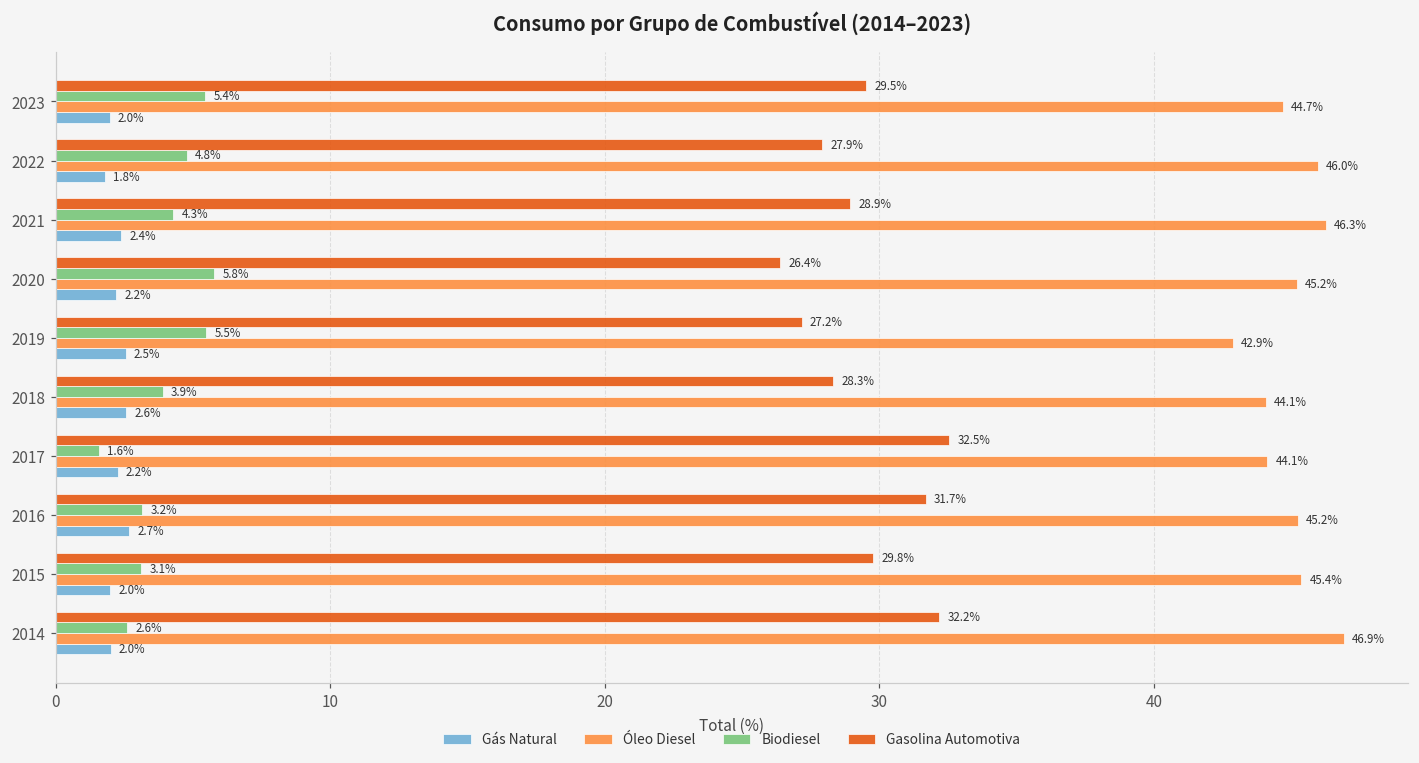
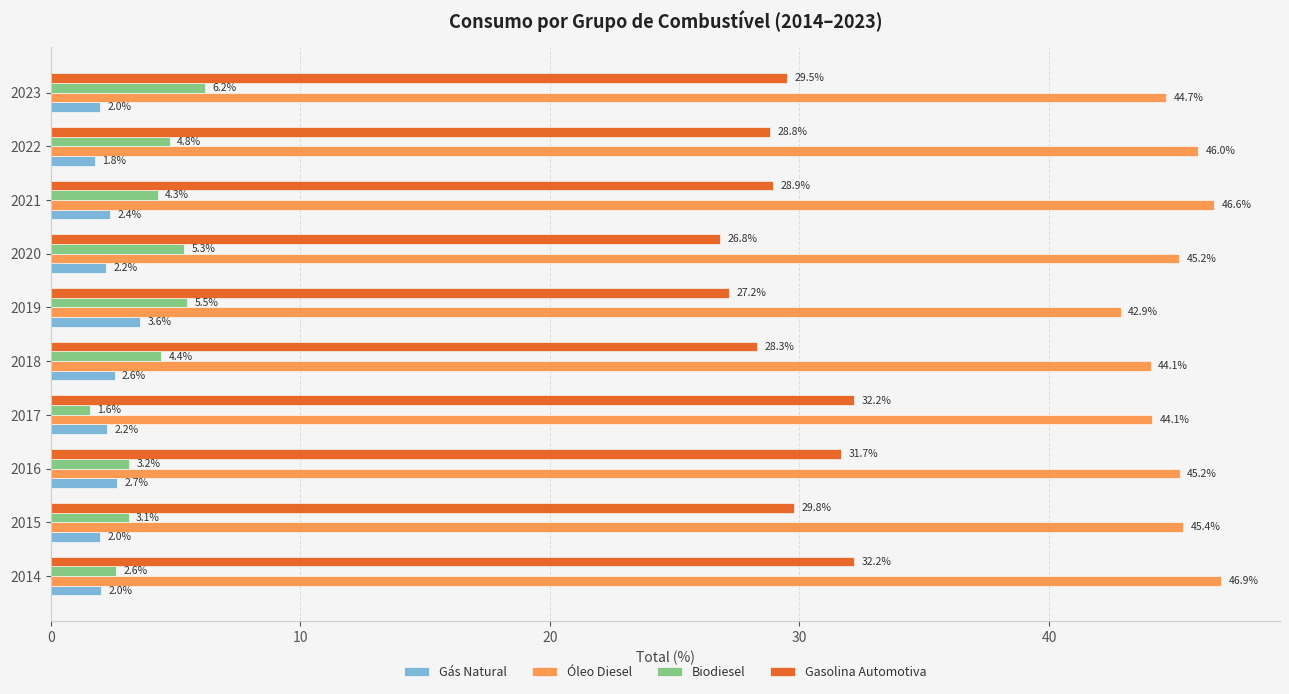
Biodiesel, 2023: 5.4% -> 6.2%
Gasolina Automotiva, 2022: 27.9% -> 28.8%
Óleo Diesel, 2021: 46.3% -> 46.6%
Gasolina Automotiva, 2020: 26.4% -> 26.8%
Biodiesel, 2020: 5.8% -> 5.3%
Gás Natural, 2019: 2.5% -> 3.6%
Biodiesel, 2018: 3.9% -> 4.4%
Gasolina Automotiva, 2017: 32.5% -> 32.2%
